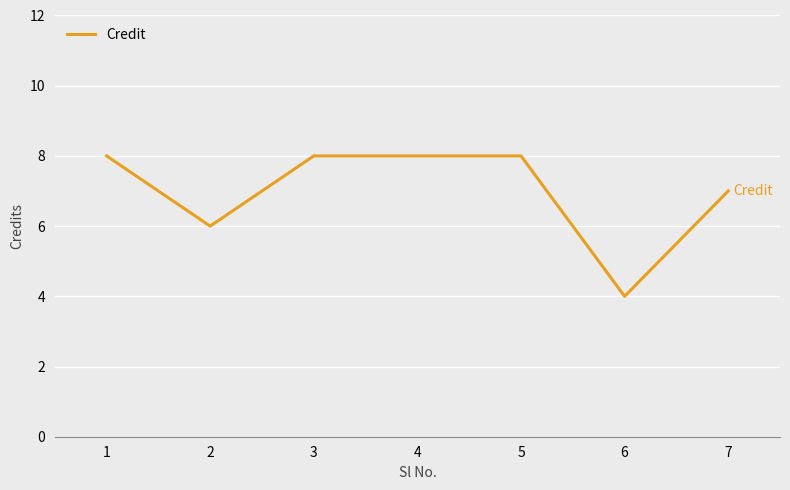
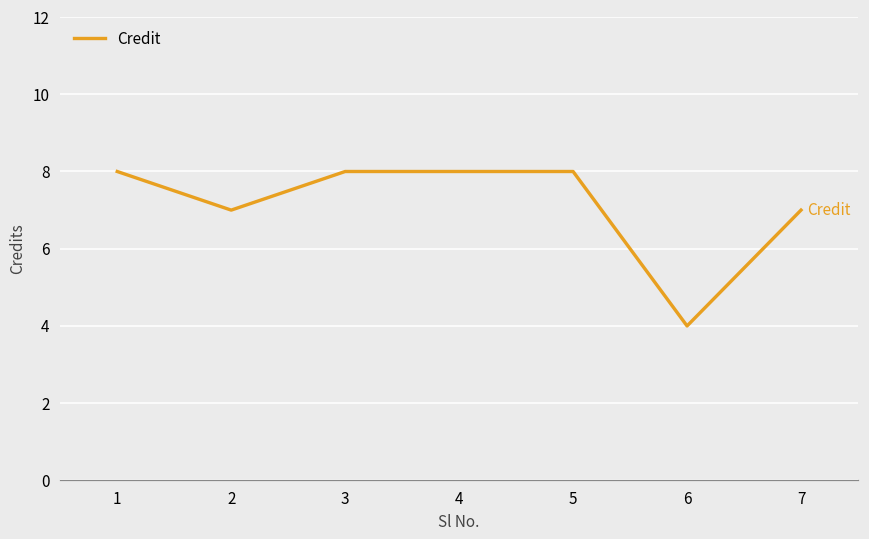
2: 6 -> 7
